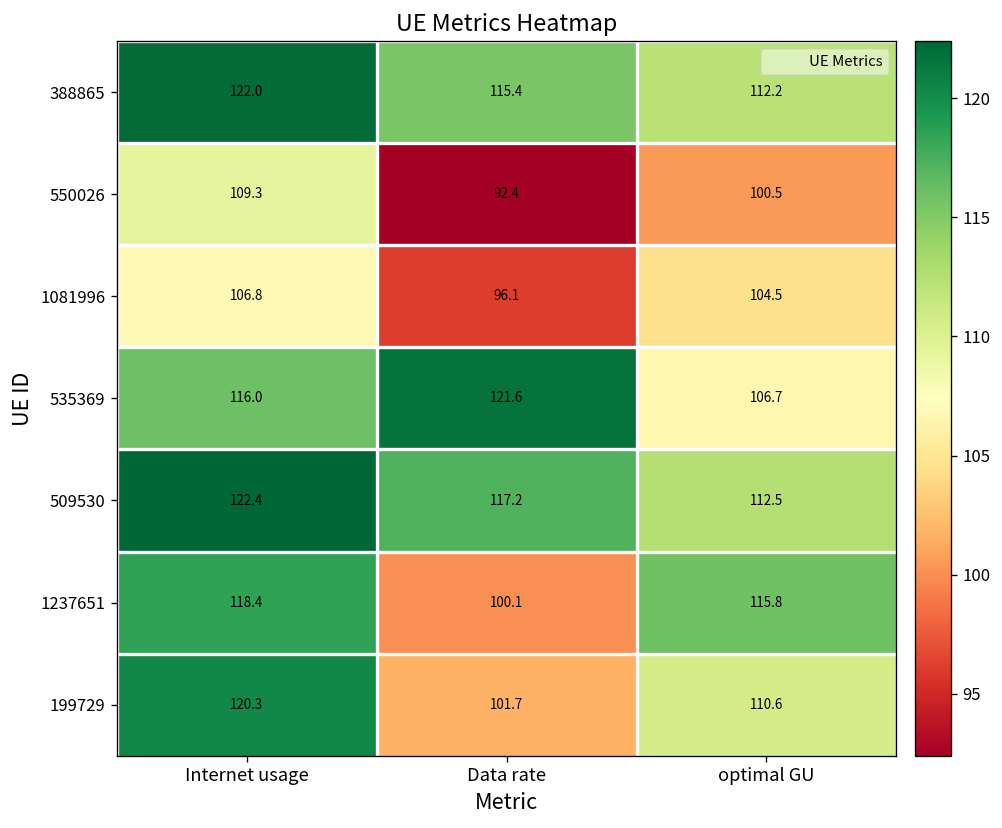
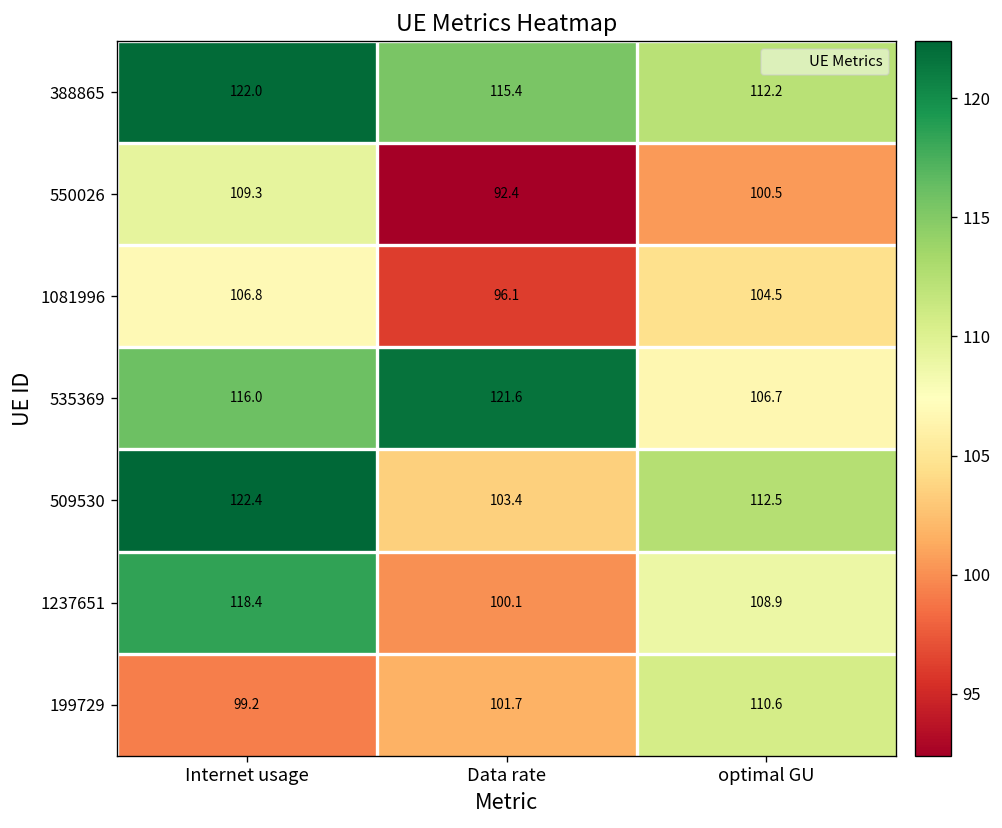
509530, Data rate: 117.2 -> 103.4
1237651, optimal GU: 115.8 -> 108.9
199729, Internet usage: 120.3 -> 99.2
